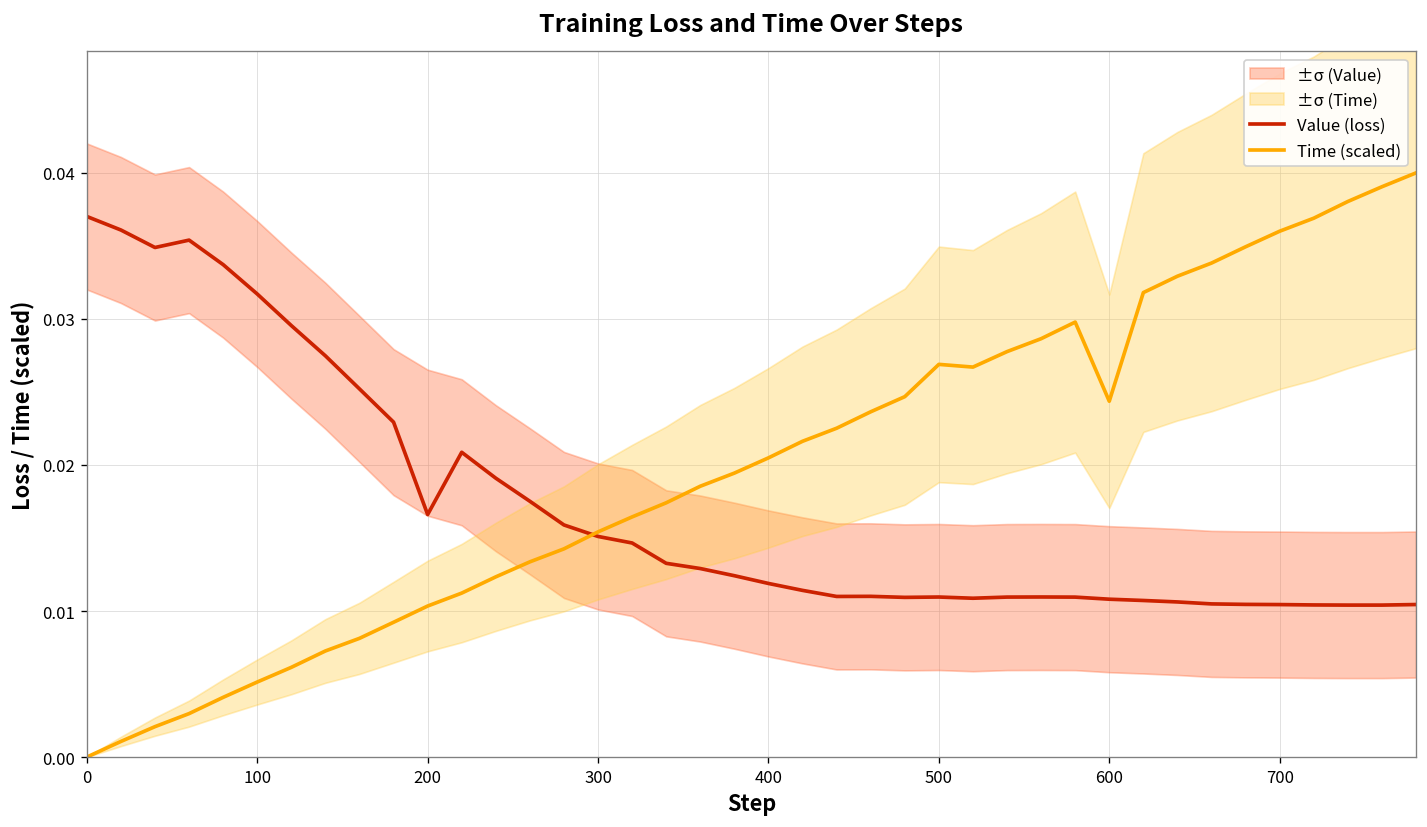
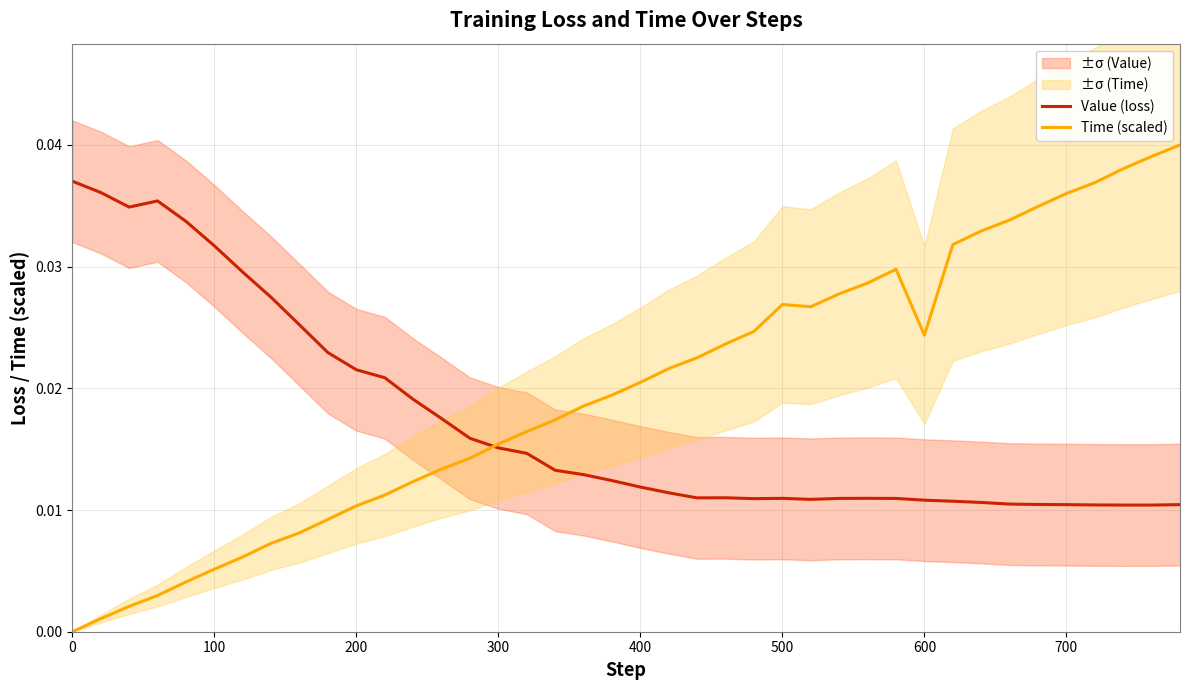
Value (loss), 200: 0.0166 -> 0.0215
